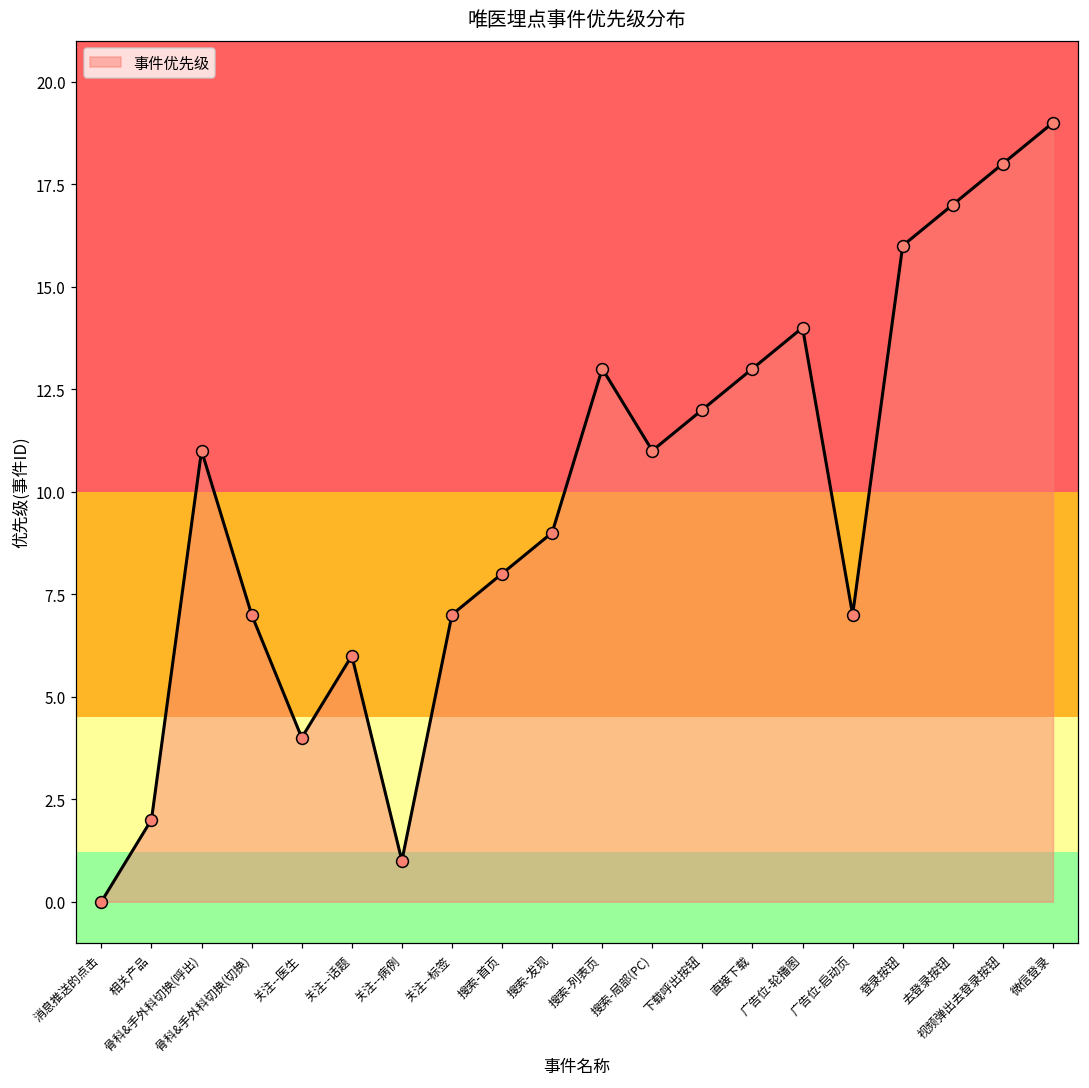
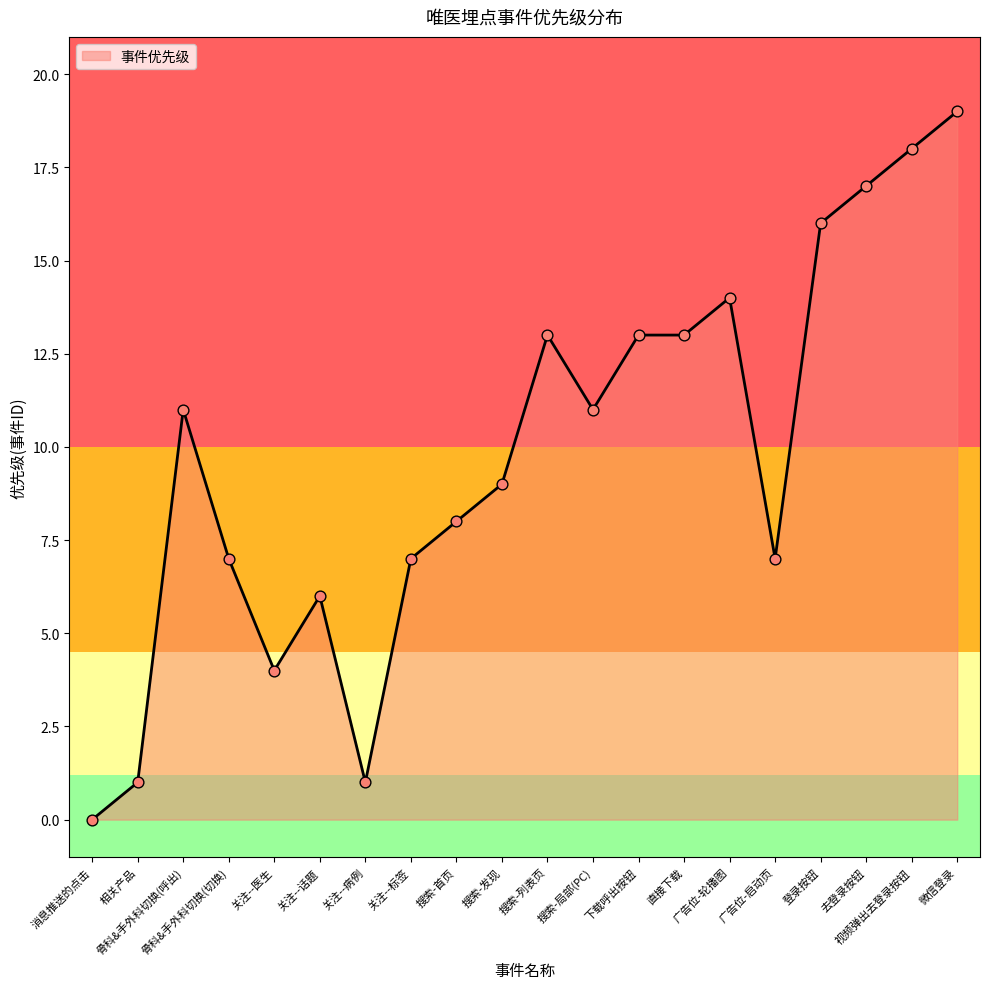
相关产品: 2 -> 1
下载呼出按钮: 12 -> 13
